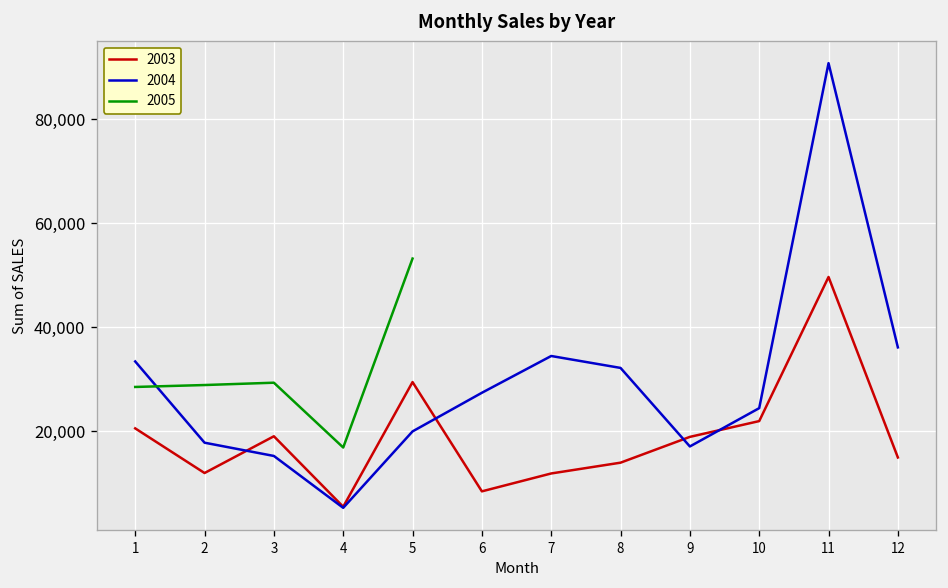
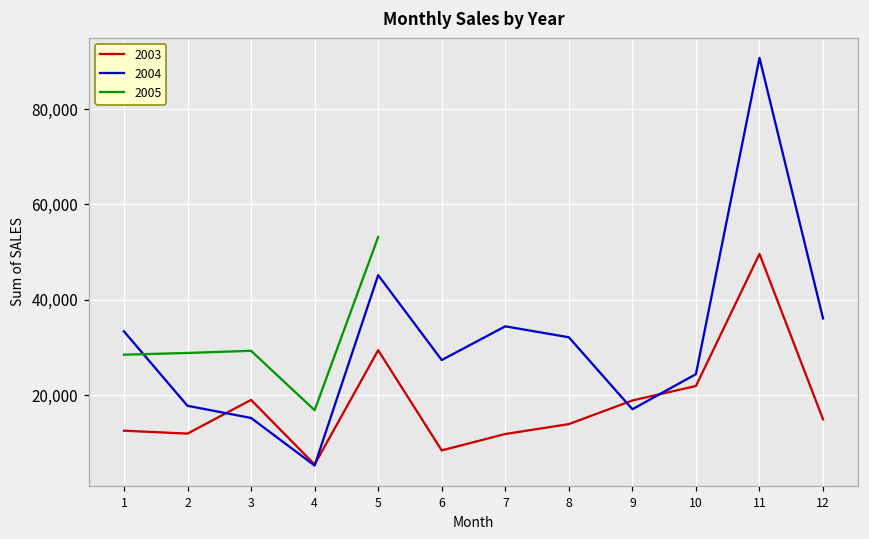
2003, 1: 21,000 -> 13,000
2004, 5: 20,000 -> 45,000
